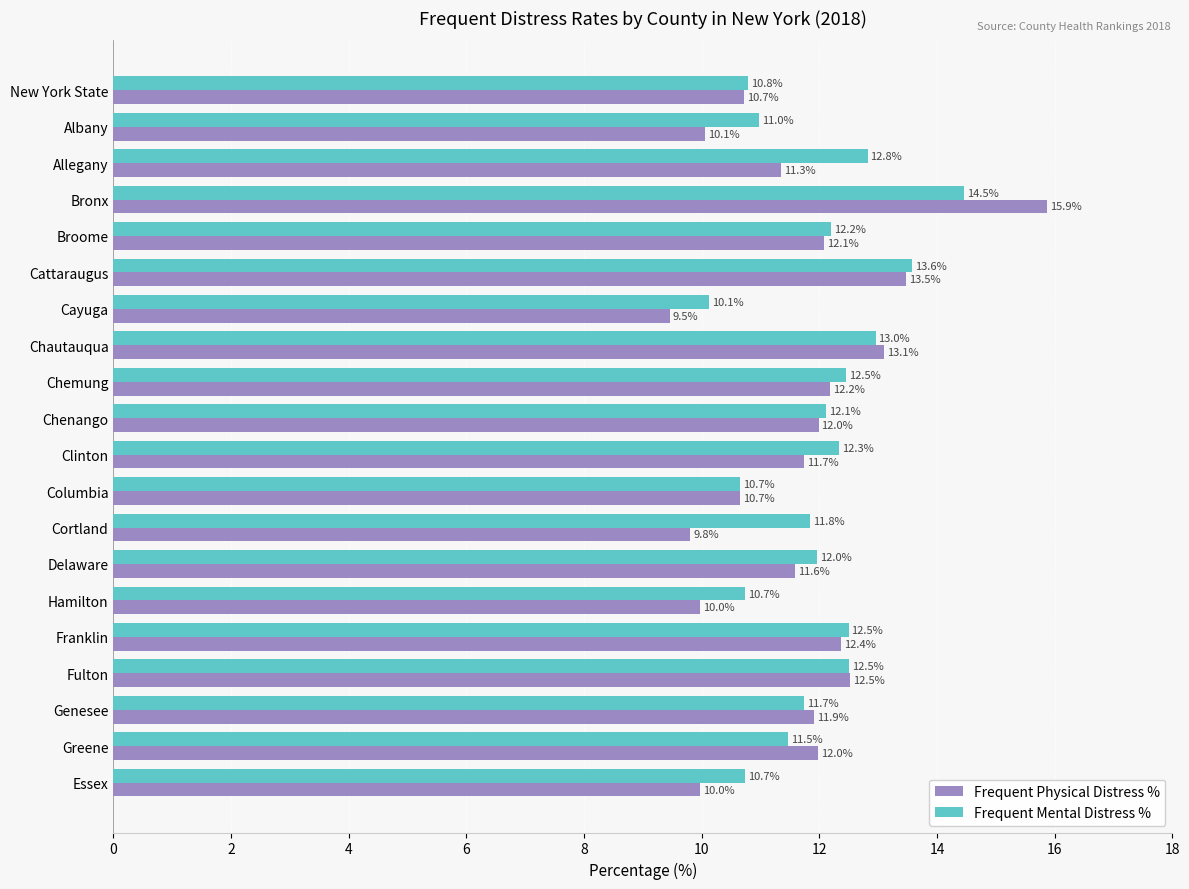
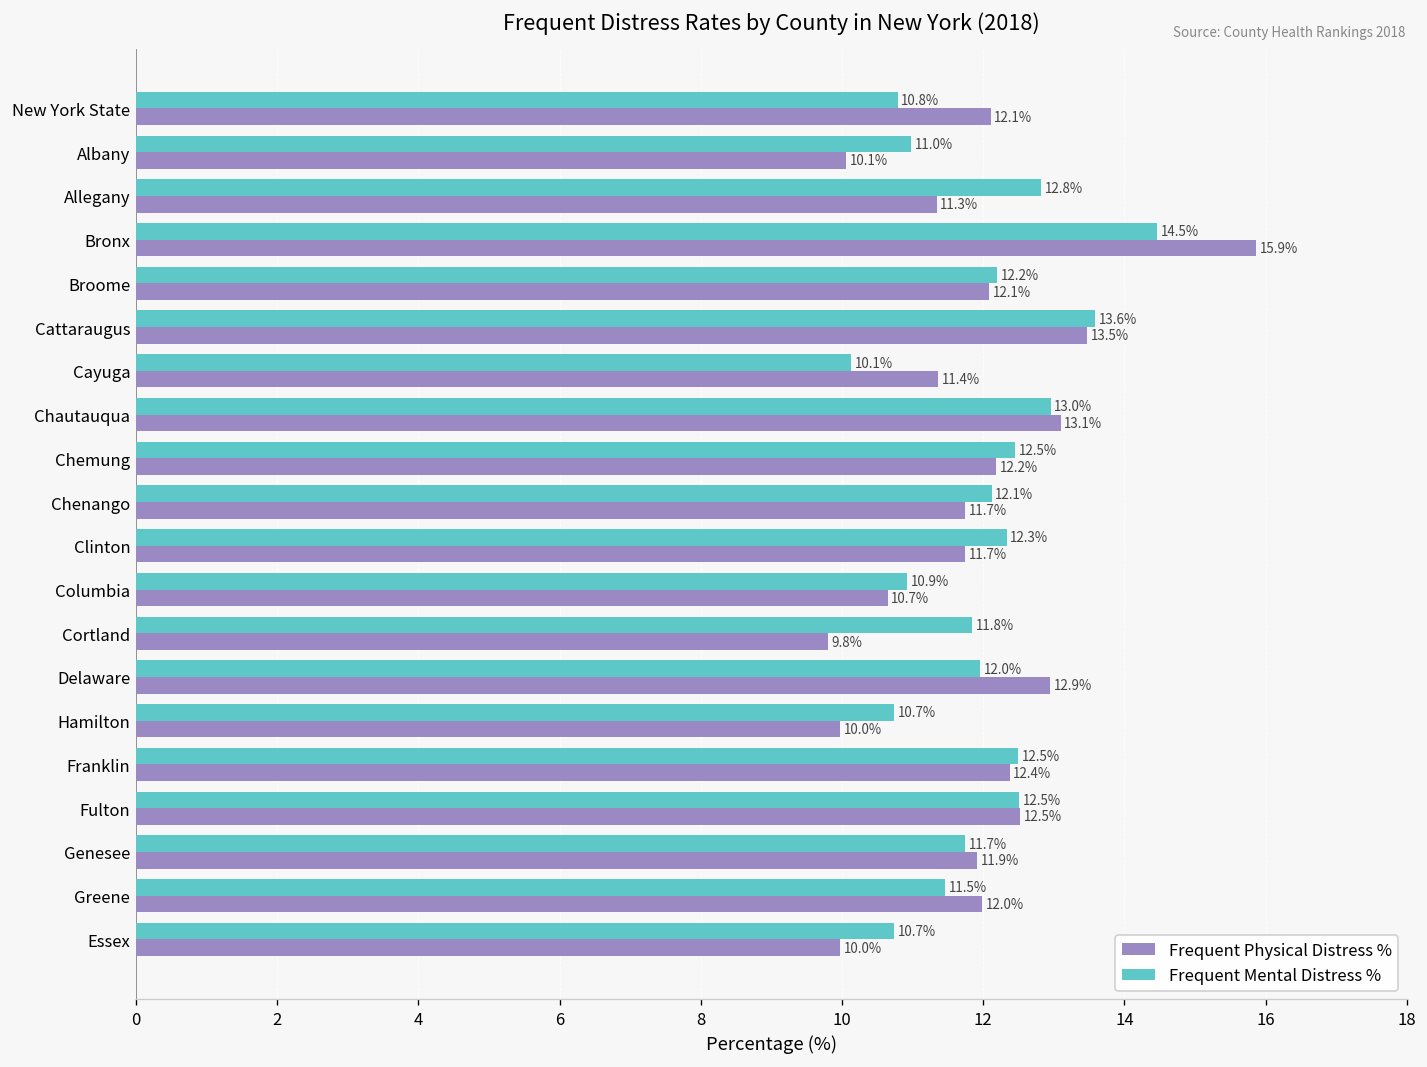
Frequent Physical Distress %, New York State: 10.7% -> 12.1%
Frequent Physical Distress %, Cayuga: 9.5% -> 11.4%
Frequent Physical Distress %, Chenango: 12.0% -> 11.7%
Frequent Mental Distress %, Columbia: 10.7% -> 10.9%
Frequent Physical Distress %, Delaware: 11.6% -> 12.9%
